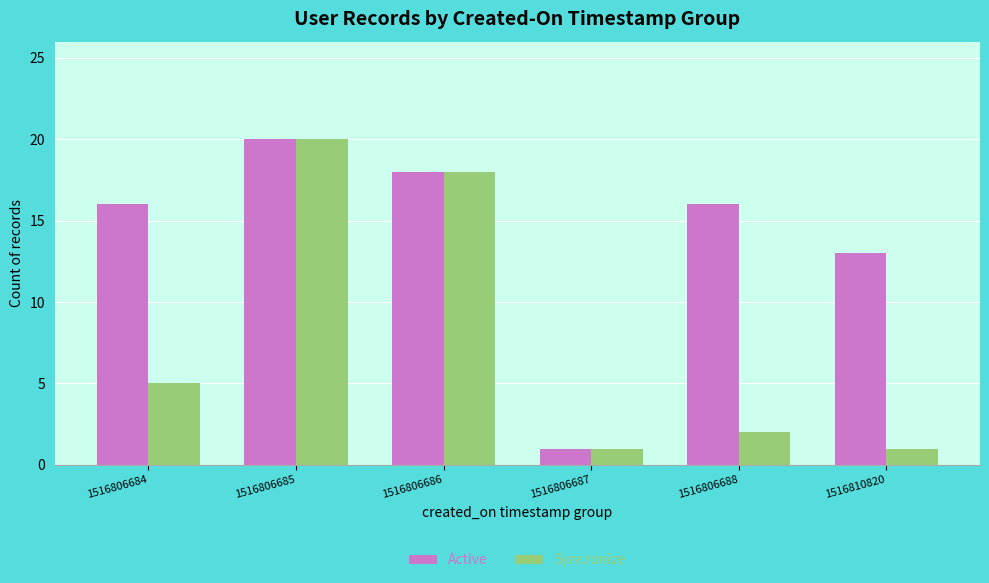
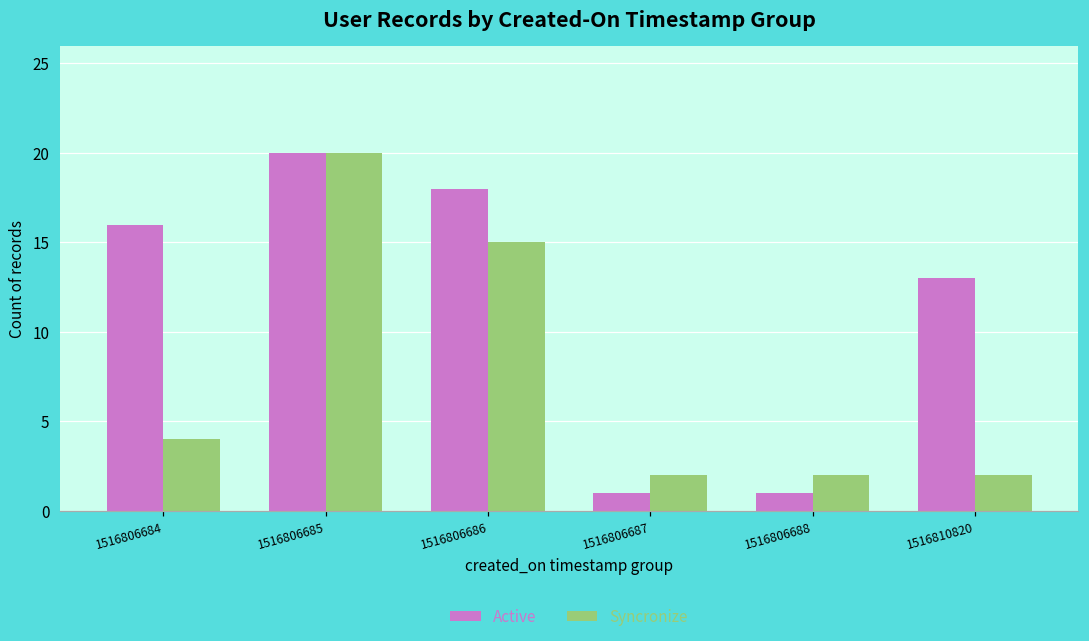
Syncronize, 1516806684: 5 -> 4
Syncronize, 1516806686: 18 -> 15
Syncronize, 1516806687: 1 -> 2
Active, 1516806688: 16 -> 1
Syncronize, 1516810820: 1 -> 2
